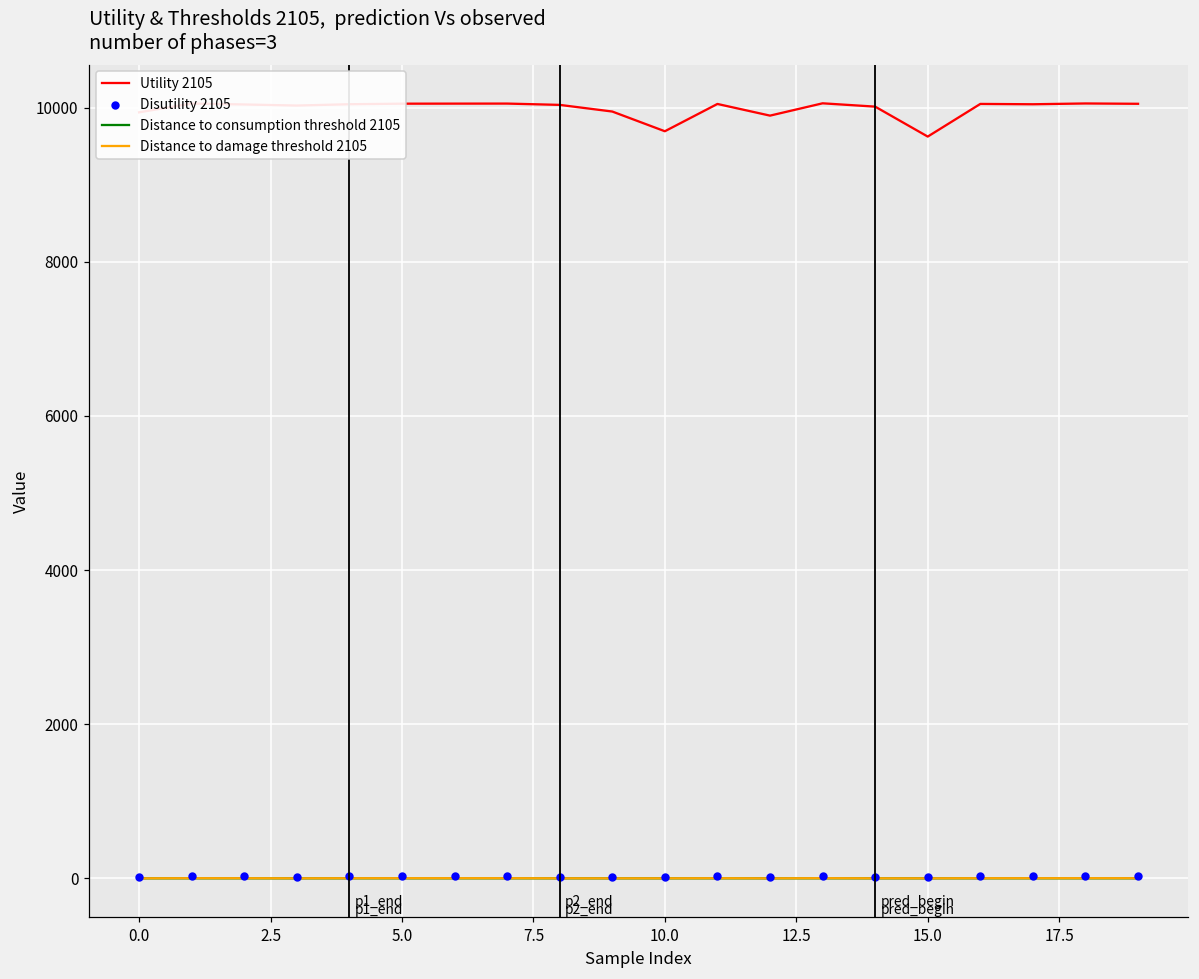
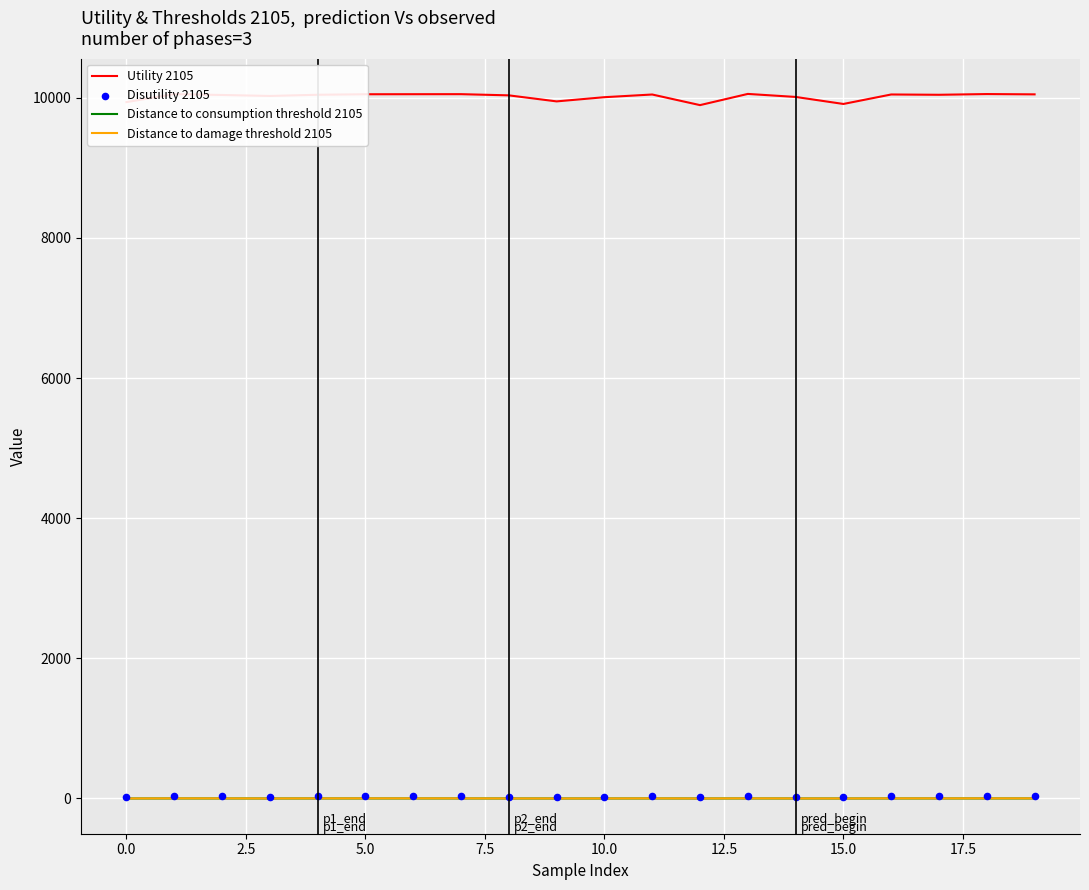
Utility 2105, 10.0: 9700 -> 10000
Utility 2105, 15.0: 9600 -> 9900
